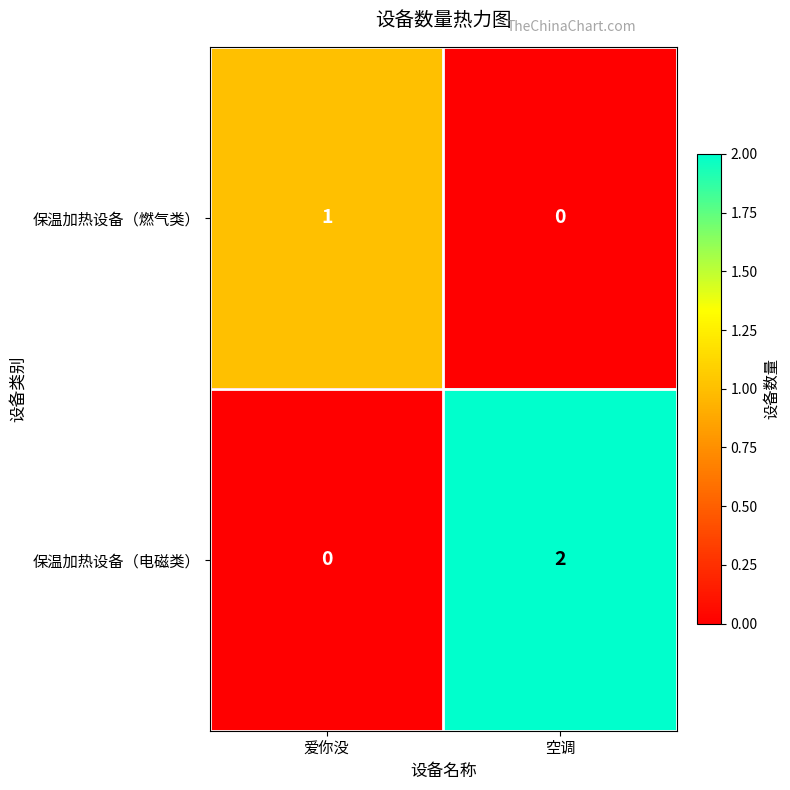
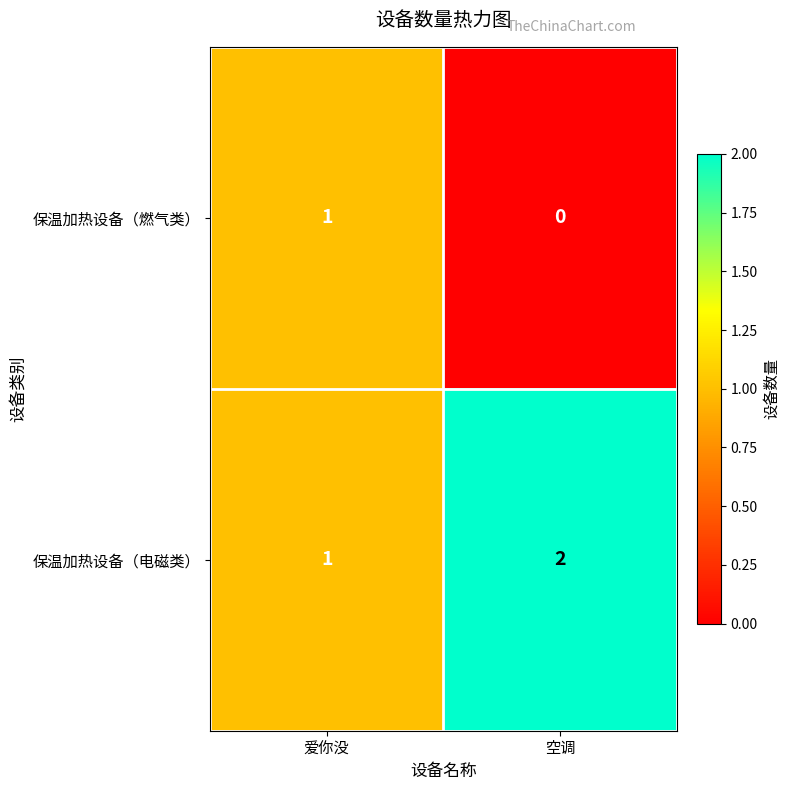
保温加热设备（电磁类）, 爱你没: 0 -> 1
